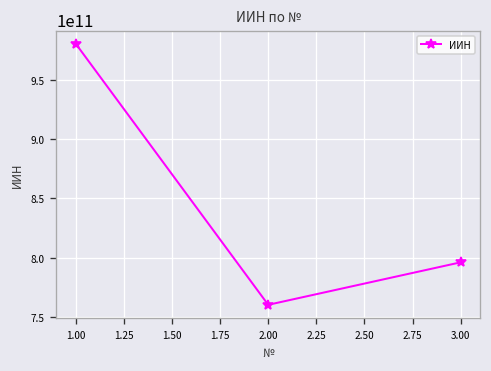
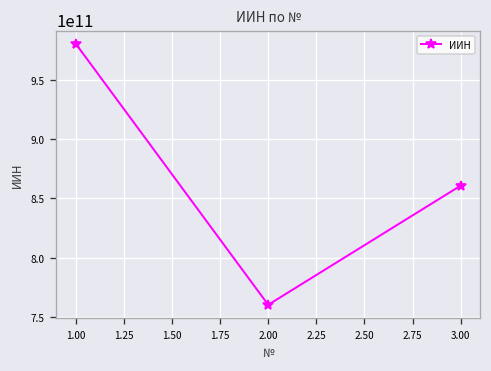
3.00: 800000000000 -> 860000000000
